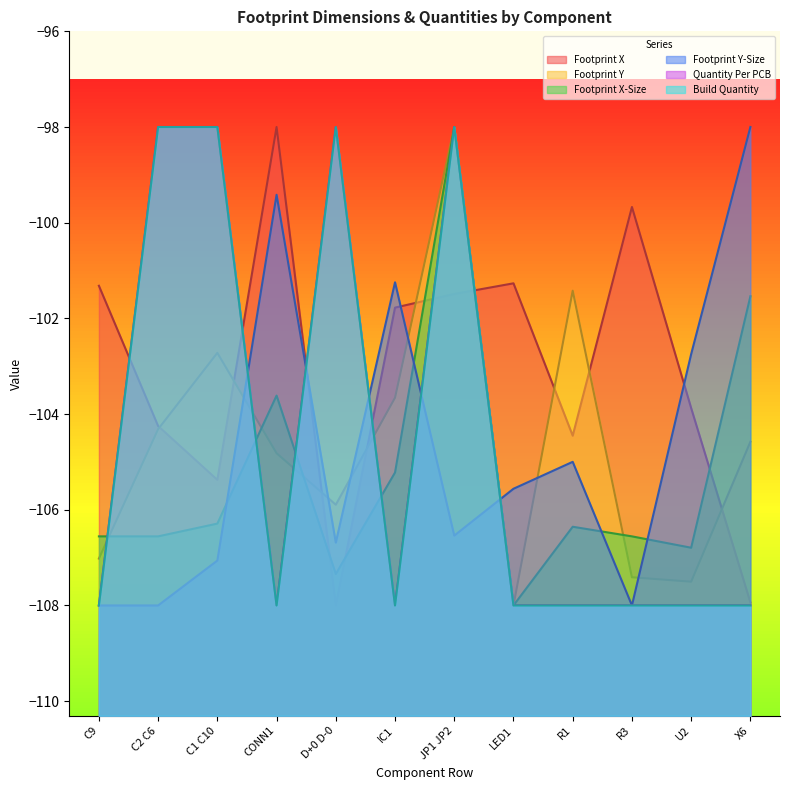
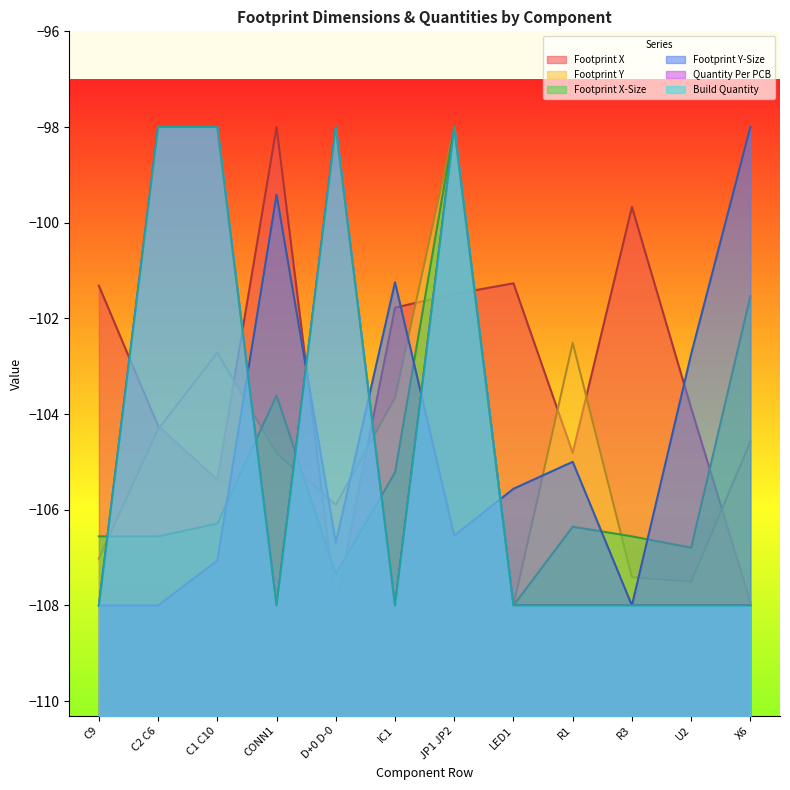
Footprint X, R1: -104.5 -> -104.8
Footprint Y, R1: -101.4 -> -102.5
